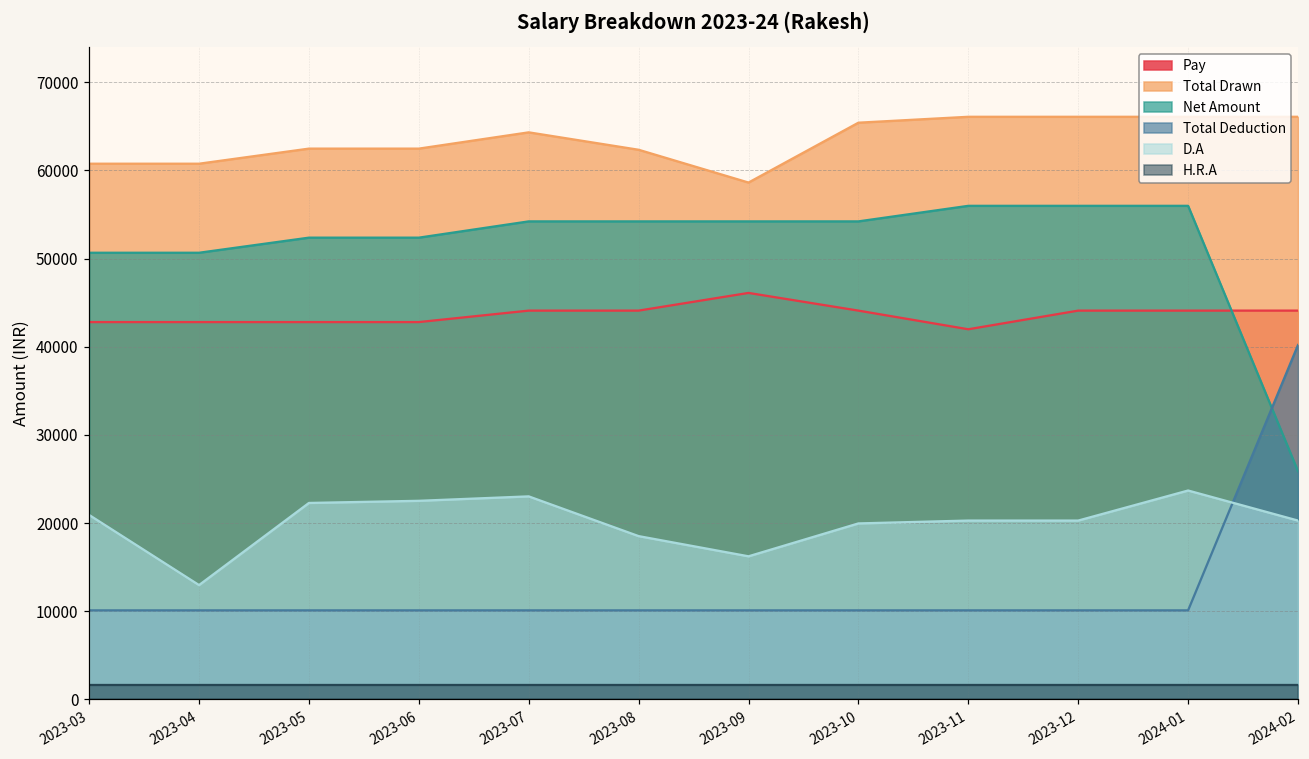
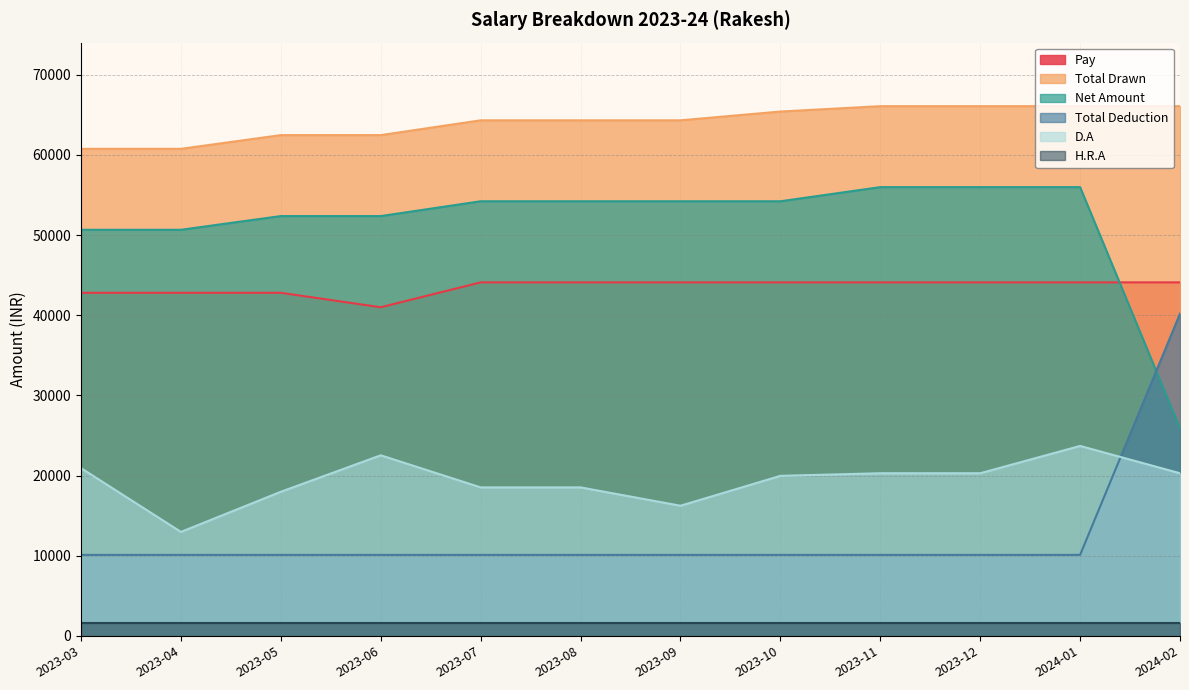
D.A, 2023-05: 22000 -> 18000
Pay, 2023-06: 43000 -> 41000
D.A, 2023-07: 23000 -> 19000
Total Drawn, 2023-08: 62000 -> 64000
Pay, 2023-09: 46000 -> 44000
Total Drawn, 2023-09: 59000 -> 64000
Pay, 2023-11: 42000 -> 44000
